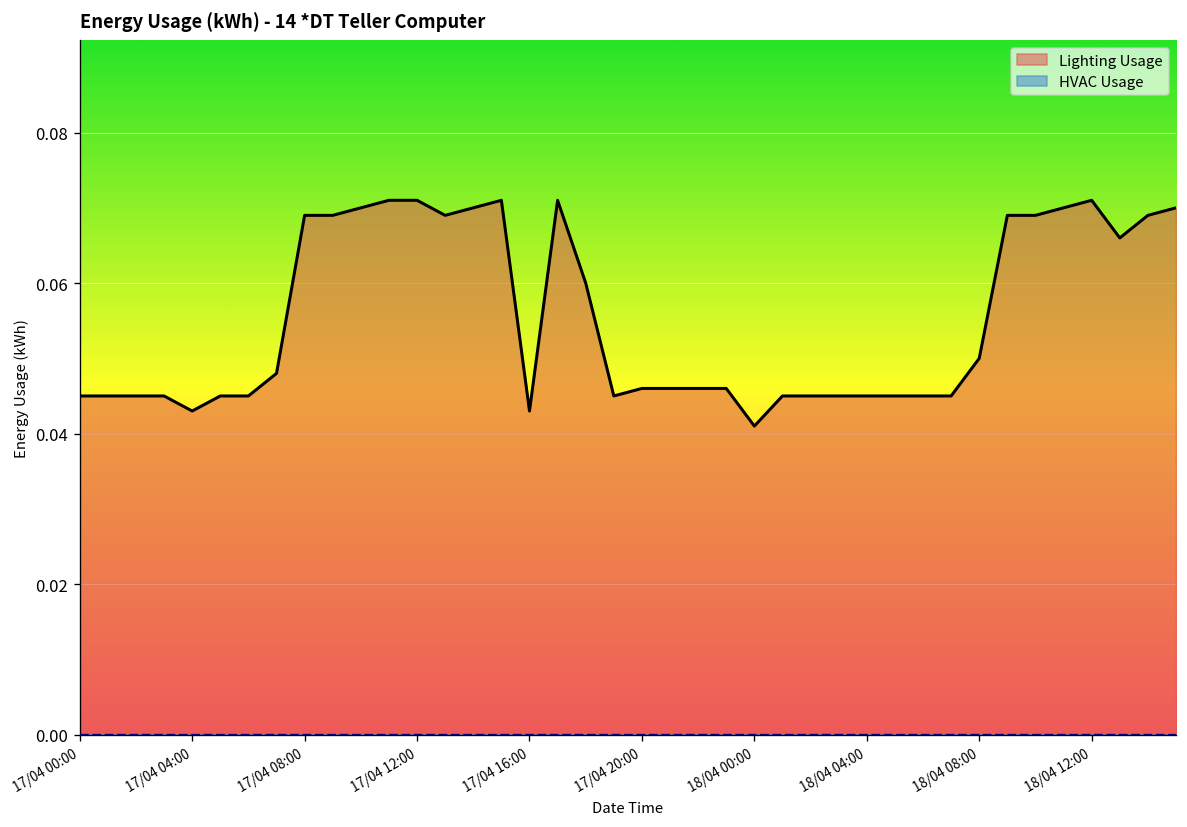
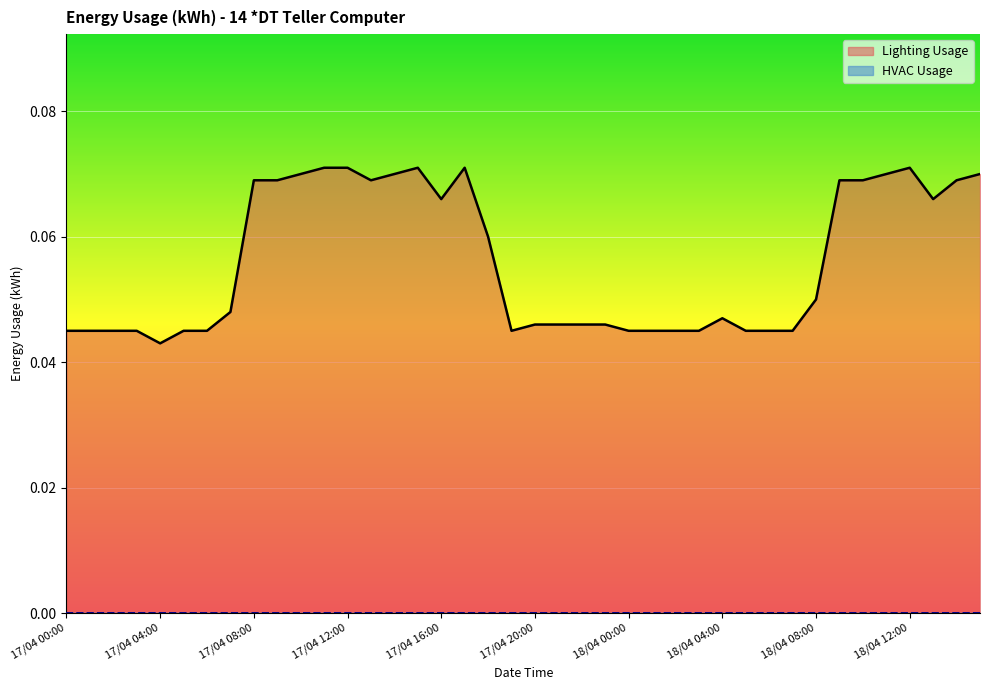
Lighting Usage, 17/04 16:00: 0.043 -> 0.066
Lighting Usage, 18/04 00:00: 0.041 -> 0.045
Lighting Usage, 18/04 04:00: 0.045 -> 0.047
